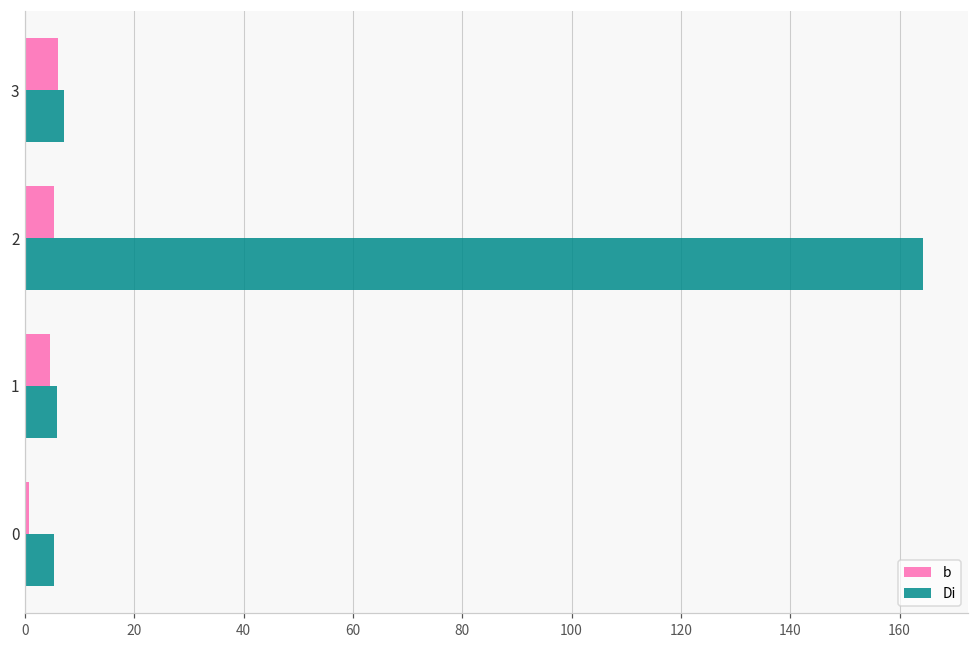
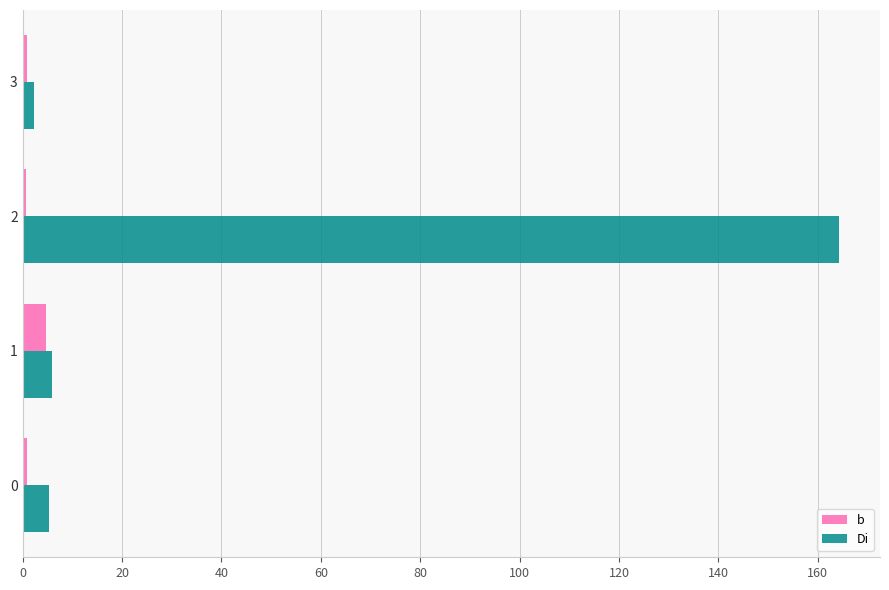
b, 3: 6 -> 1
Di, 3: 7 -> 2
b, 2: 5 -> 1
